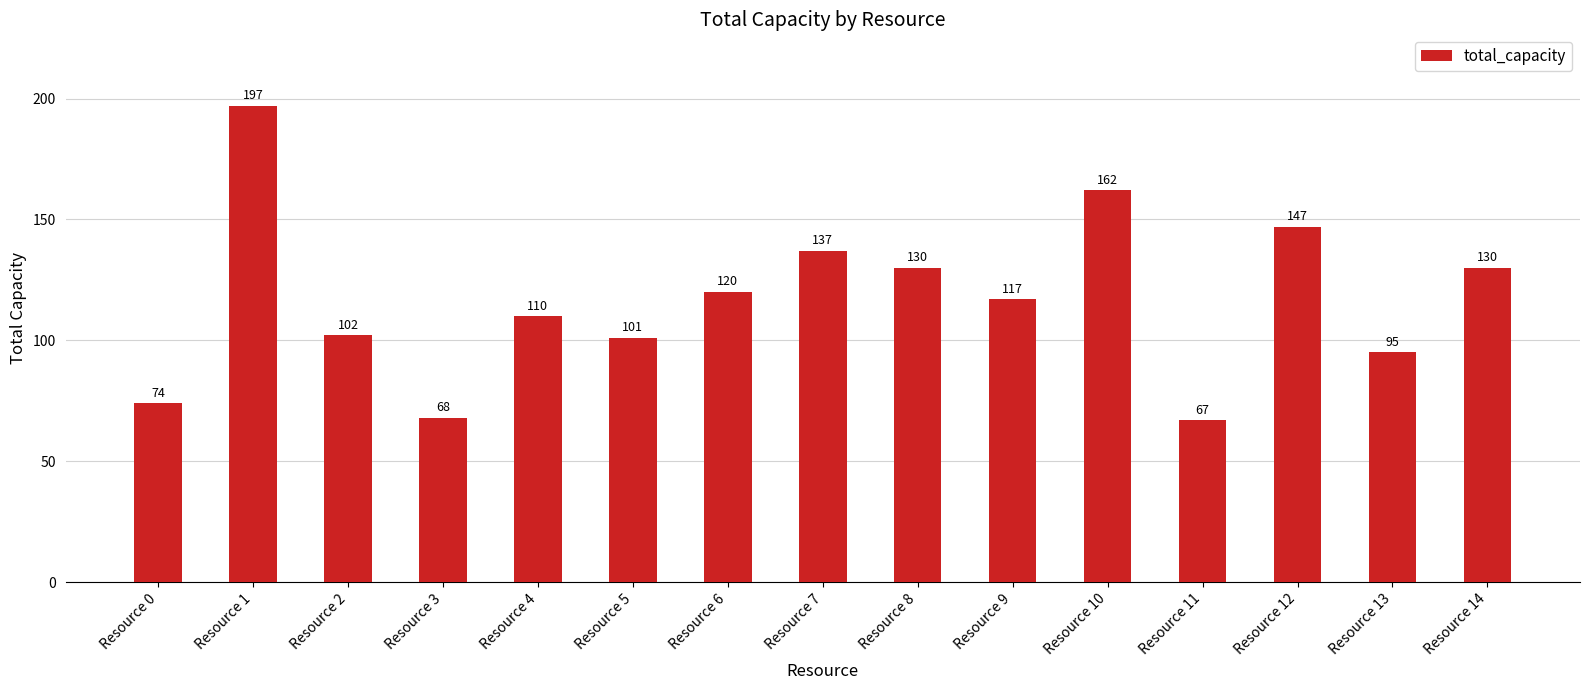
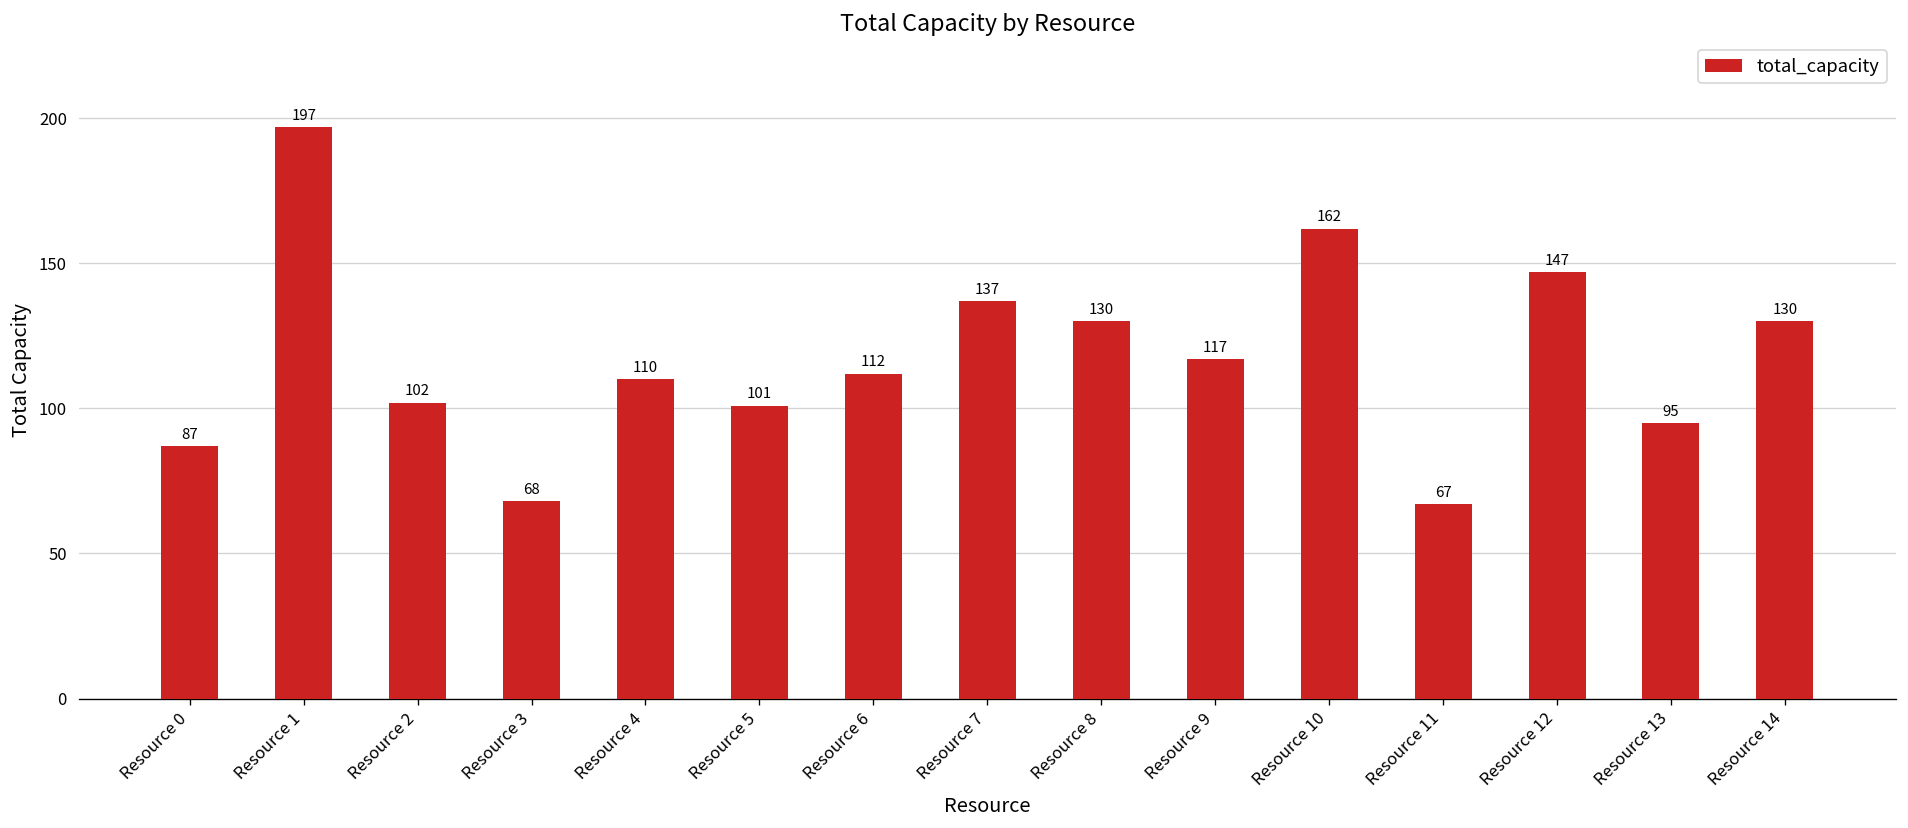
Resource 0: 74 -> 87
Resource 6: 120 -> 112
